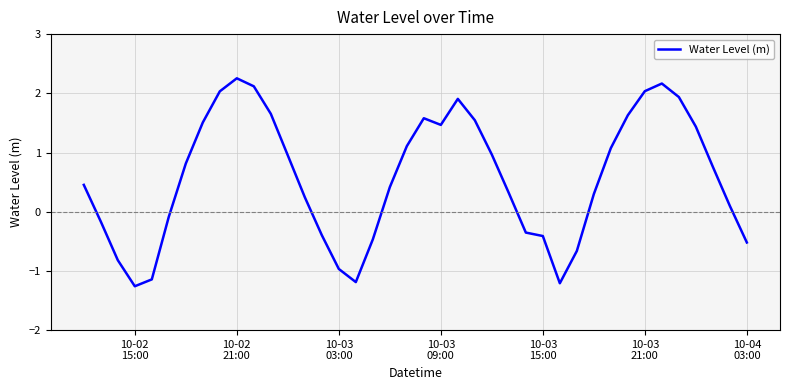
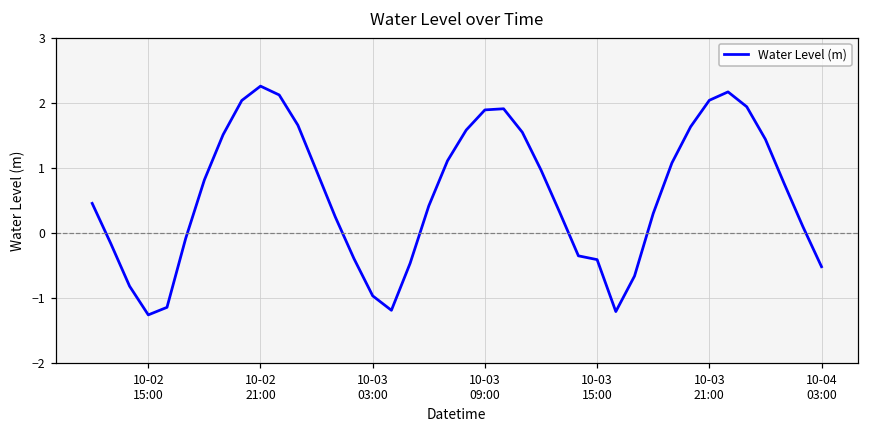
10-03 09:00: 1.5 -> 1.9
